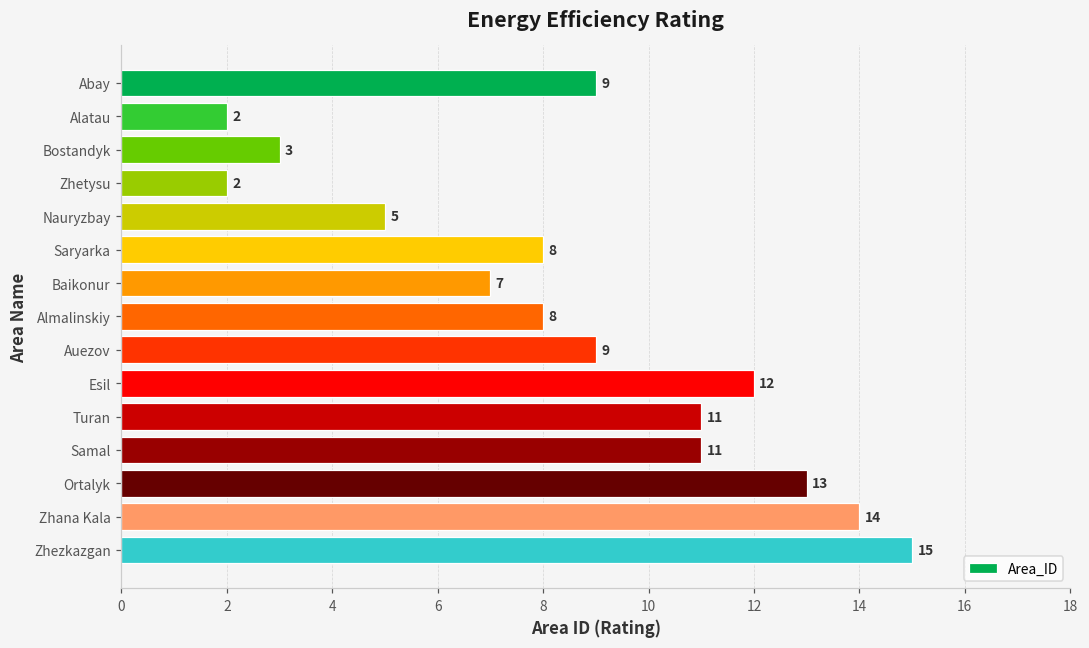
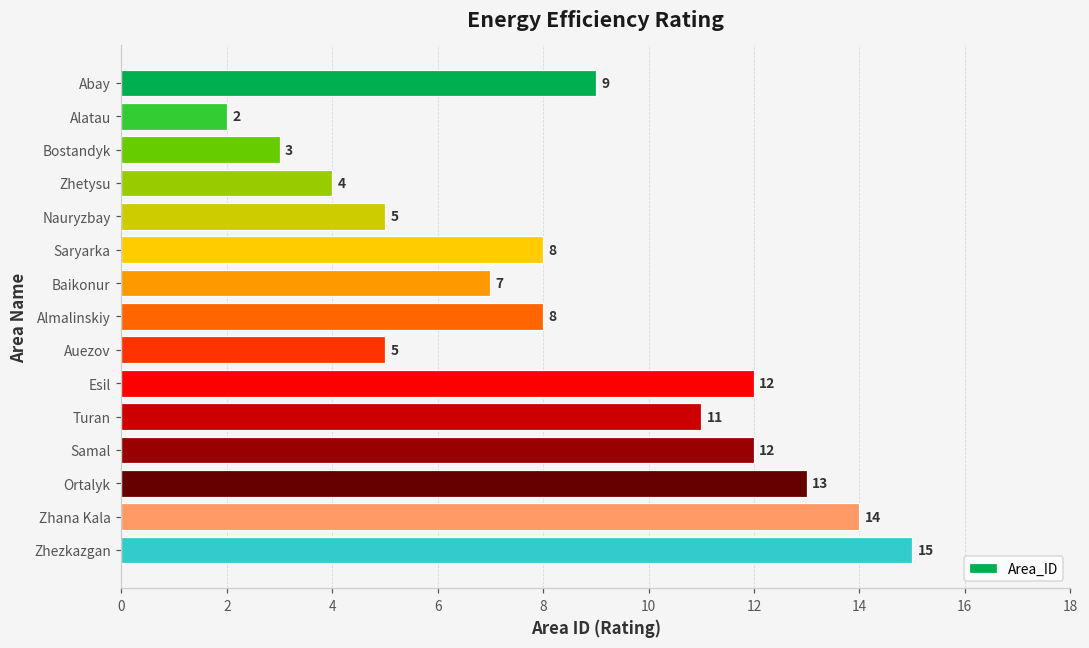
Zhetysu: 2 -> 4
Auezov: 9 -> 5
Samal: 11 -> 12
